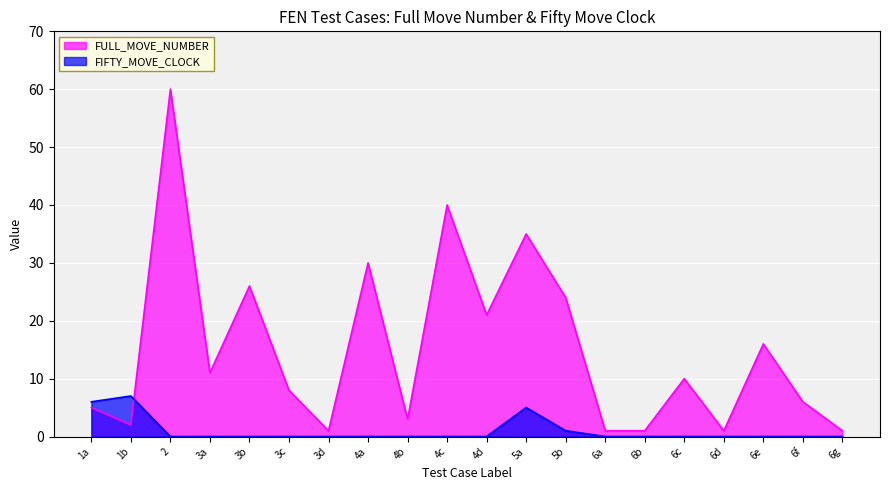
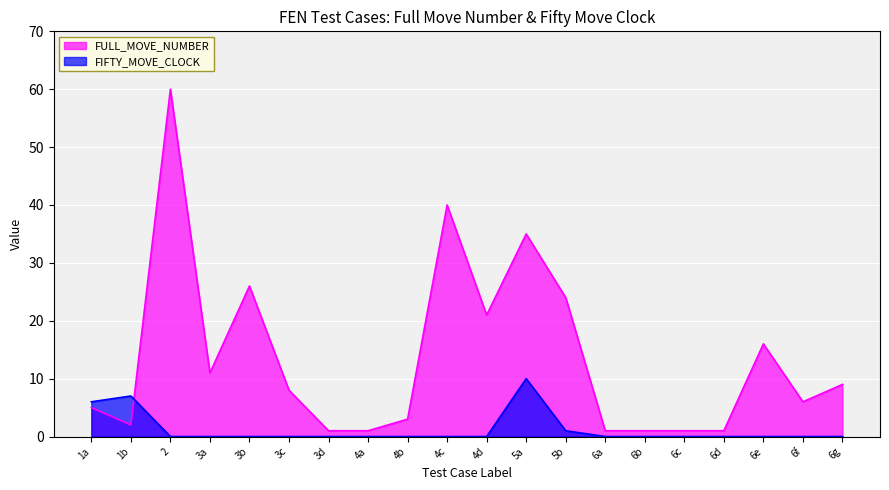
FULL_MOVE_NUMBER, 4a: 30 -> 1
FIFTY_MOVE_CLOCK, 5a: 5 -> 10
FULL_MOVE_NUMBER, 6c: 10 -> 1
FULL_MOVE_NUMBER, 6g: 1 -> 9
